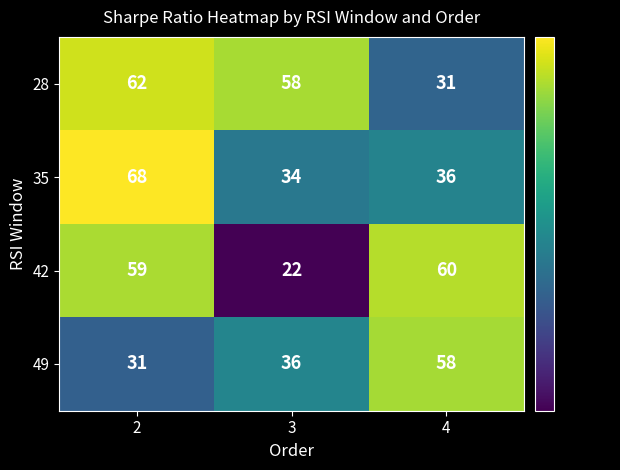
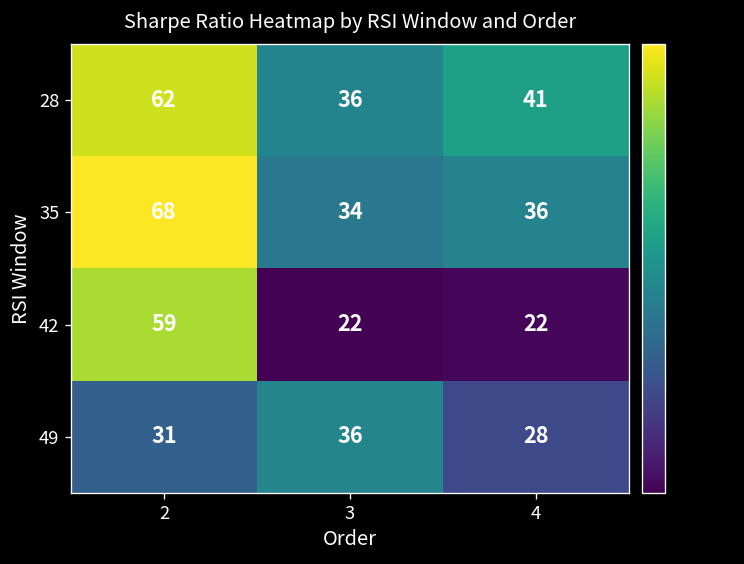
28, 3: 58 -> 36
28, 4: 31 -> 41
42, 4: 60 -> 22
49, 4: 58 -> 28
